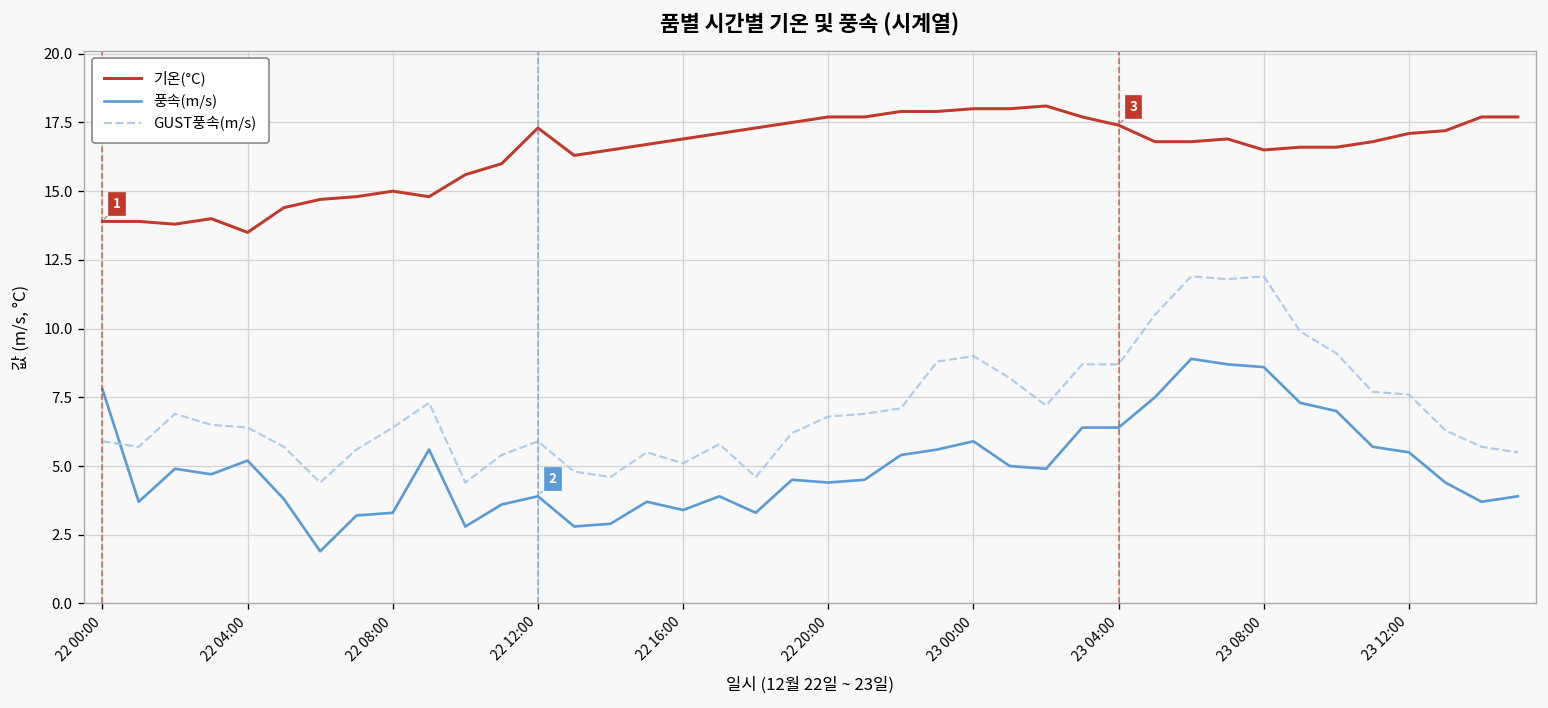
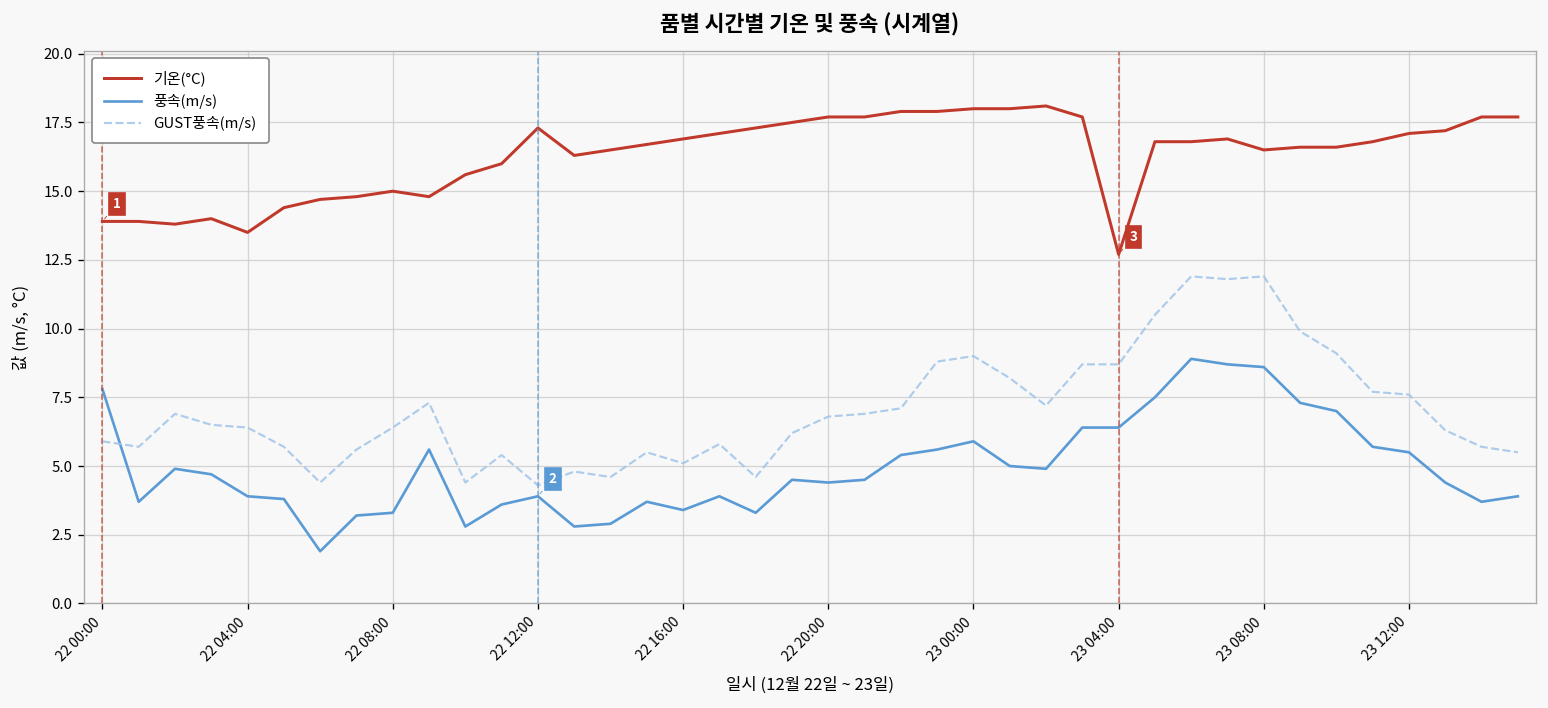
풍속(m/s), 22 04:00: 5.2 -> 3.9
GUST풍속(m/s), 22 12:00: 5.9 -> 4.3
기온(°C), 23 04:00: 17.4 -> 12.7
